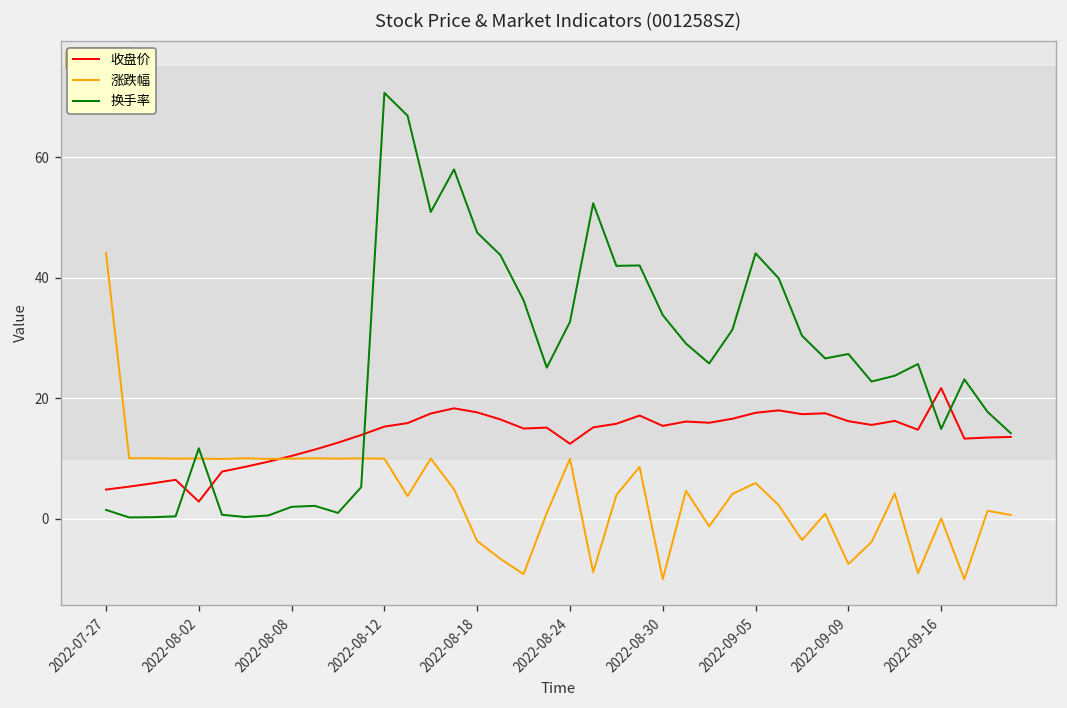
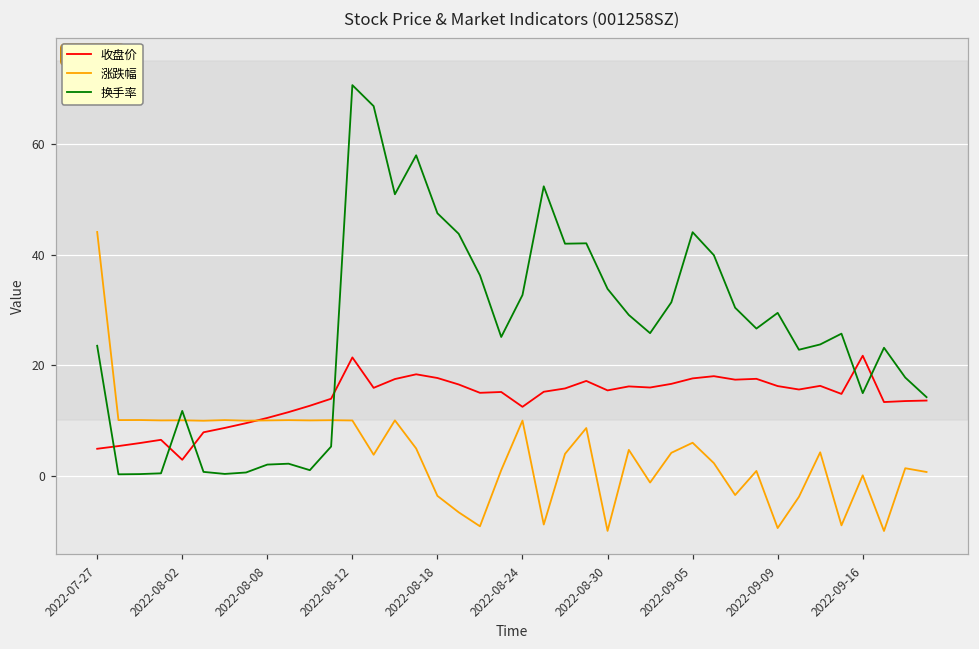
换手率, 2022-07-27: 2 -> 24
收盘价, 2022-08-12: 15 -> 21
涨跌幅, 2022-09-09: -7 -> -9
换手率, 2022-09-09: 27 -> 29
